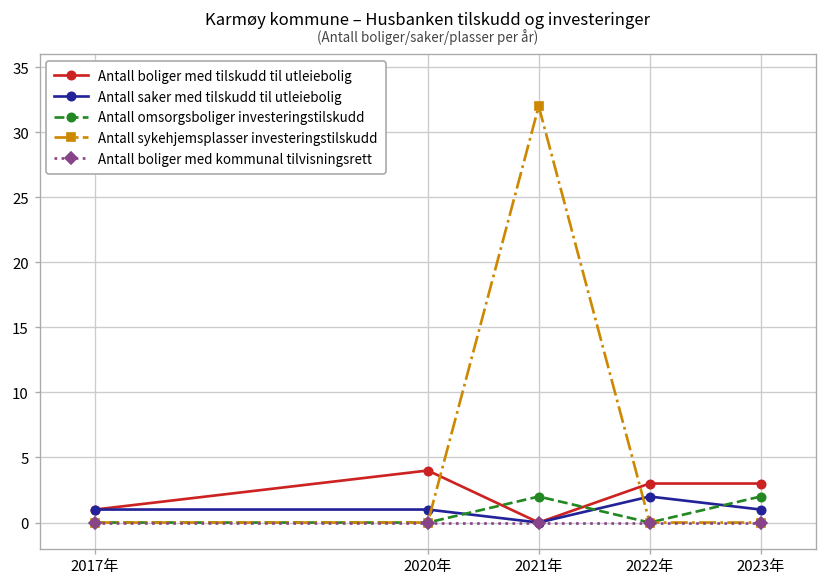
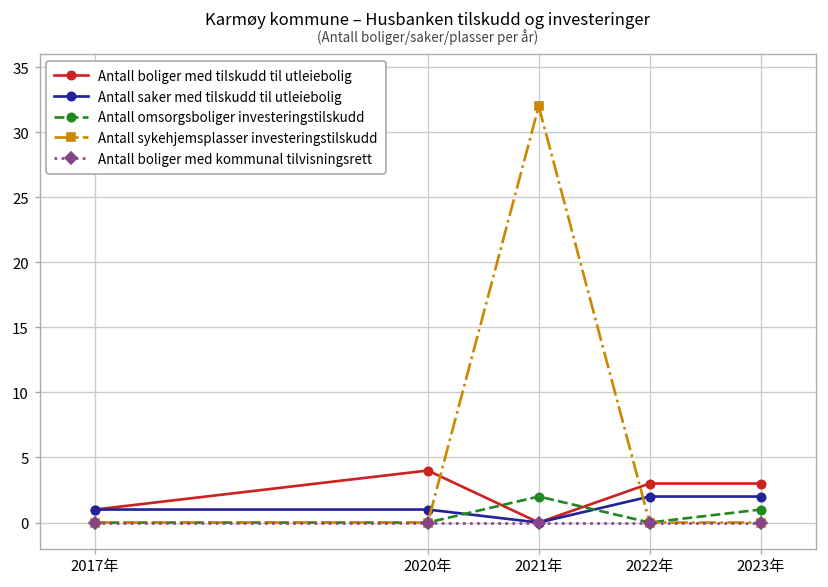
Antall saker med tilskudd til utleiebolig, 2023年: 1 -> 2
Antall omsorgsboliger investeringstilskudd, 2023年: 2 -> 1
